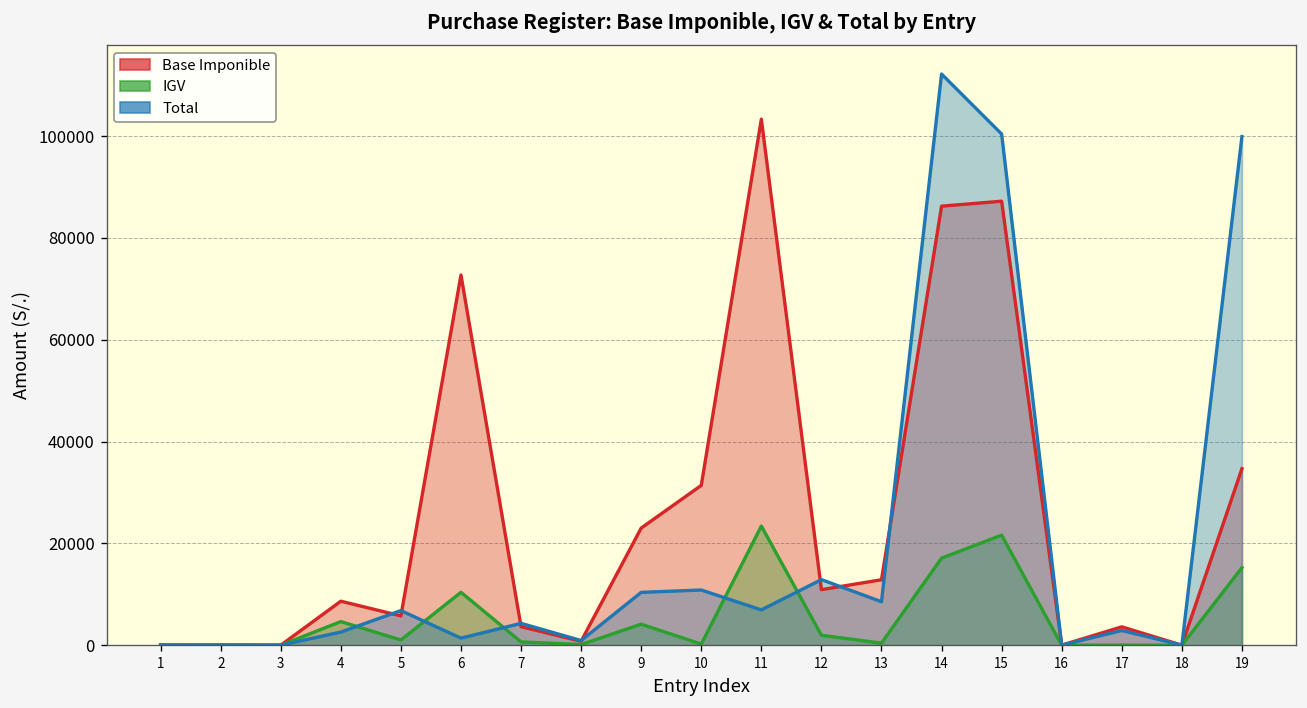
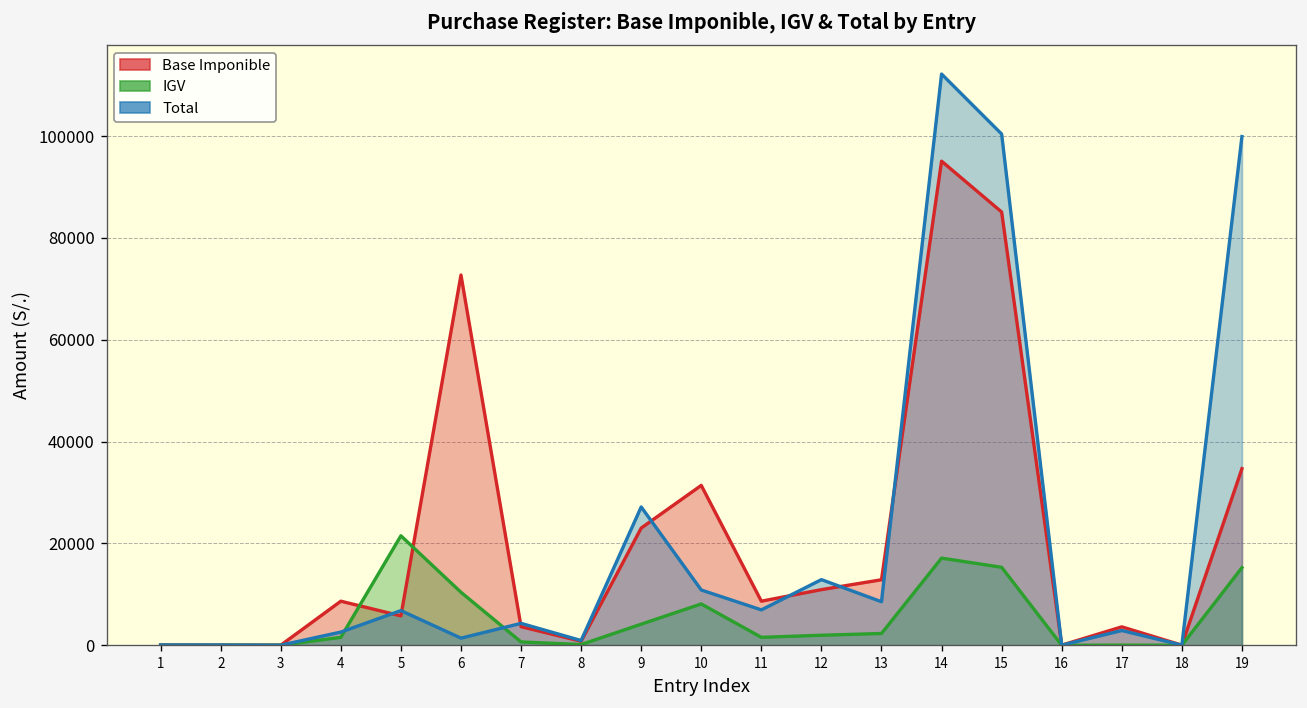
IGV, 4: 5000 -> 2000
IGV, 5: 1000 -> 21000
Total, 9: 10000 -> 27000
IGV, 10: 0 -> 8000
Base Imponible, 11: 103000 -> 9000
IGV, 11: 23000 -> 2000
IGV, 13: 0 -> 2000
Base Imponible, 14: 86000 -> 95000
Base Imponible, 15: 87000 -> 85000
IGV, 15: 22000 -> 15000
